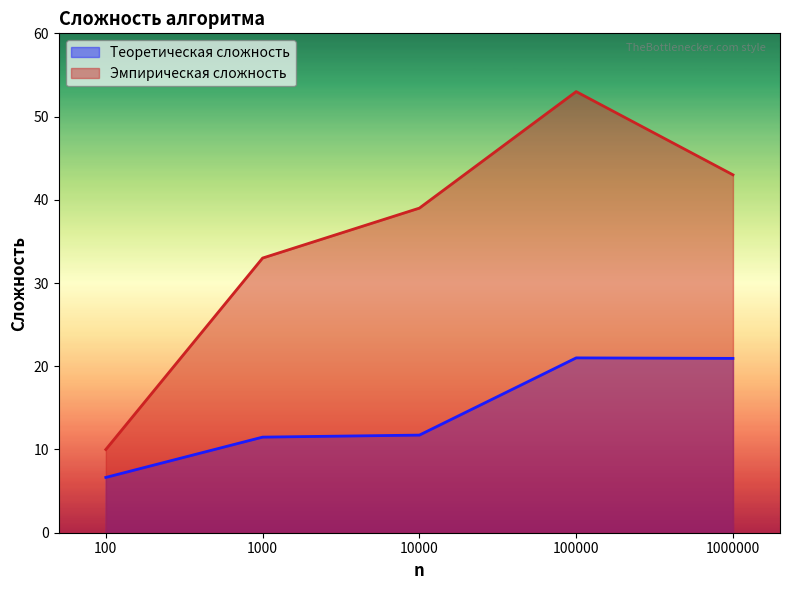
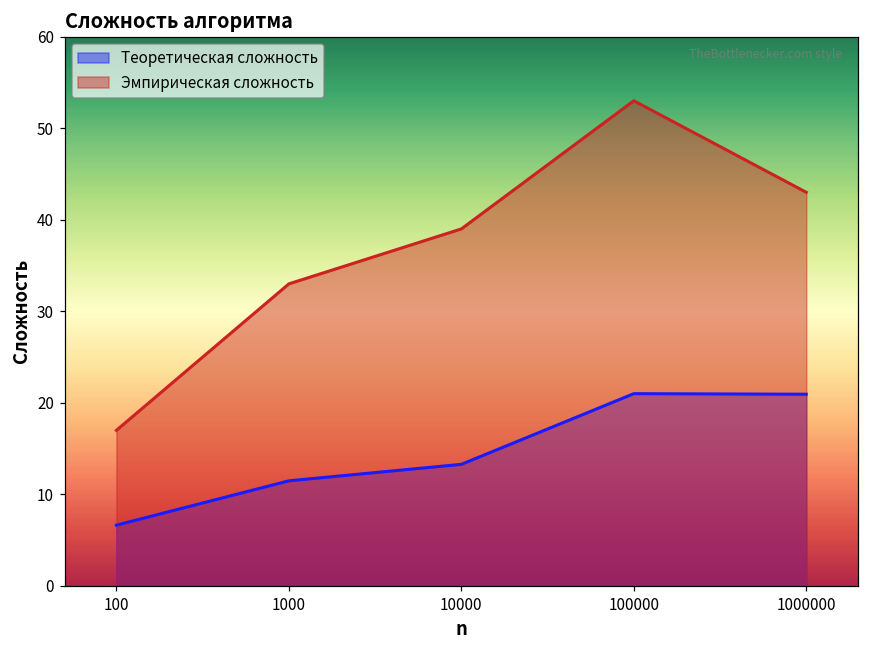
Эмпирическая сложность, 100: 10 -> 17
Теоретическая сложность, 10000: 12 -> 13
